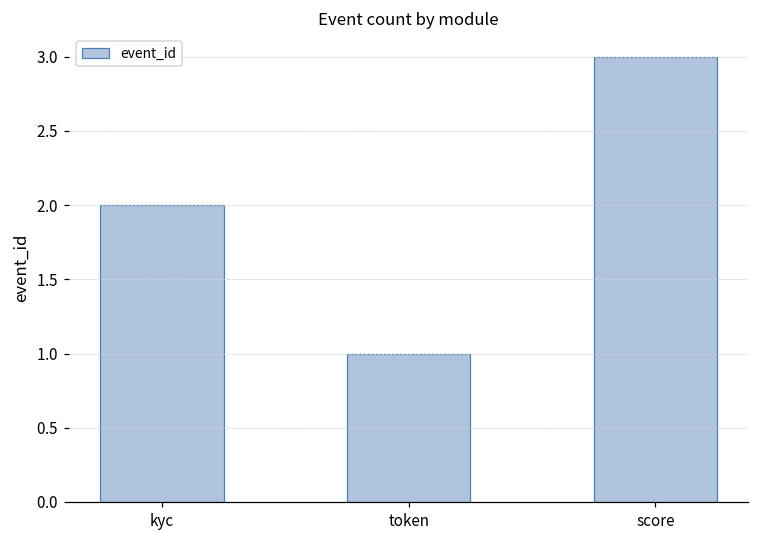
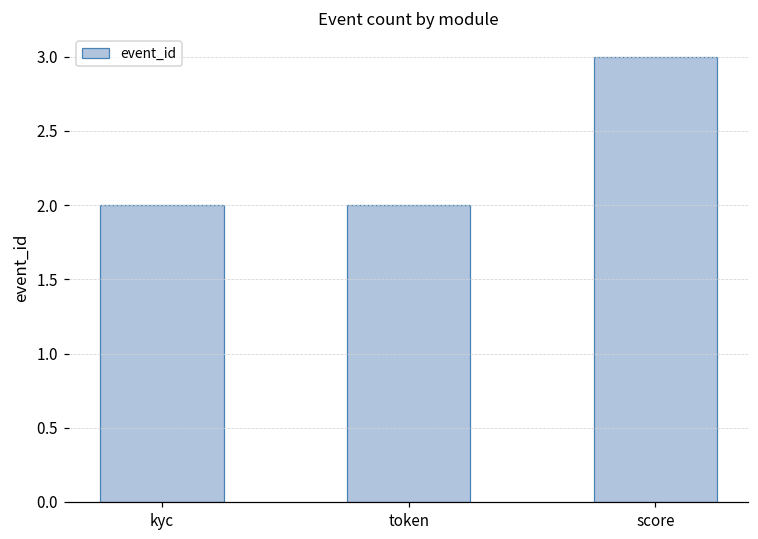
token: 1 -> 2
